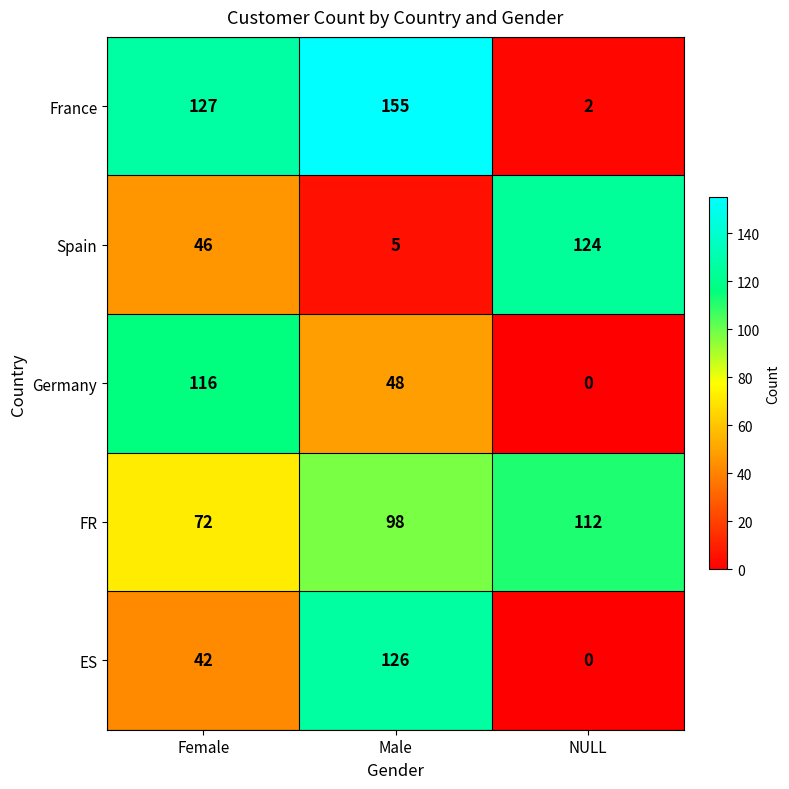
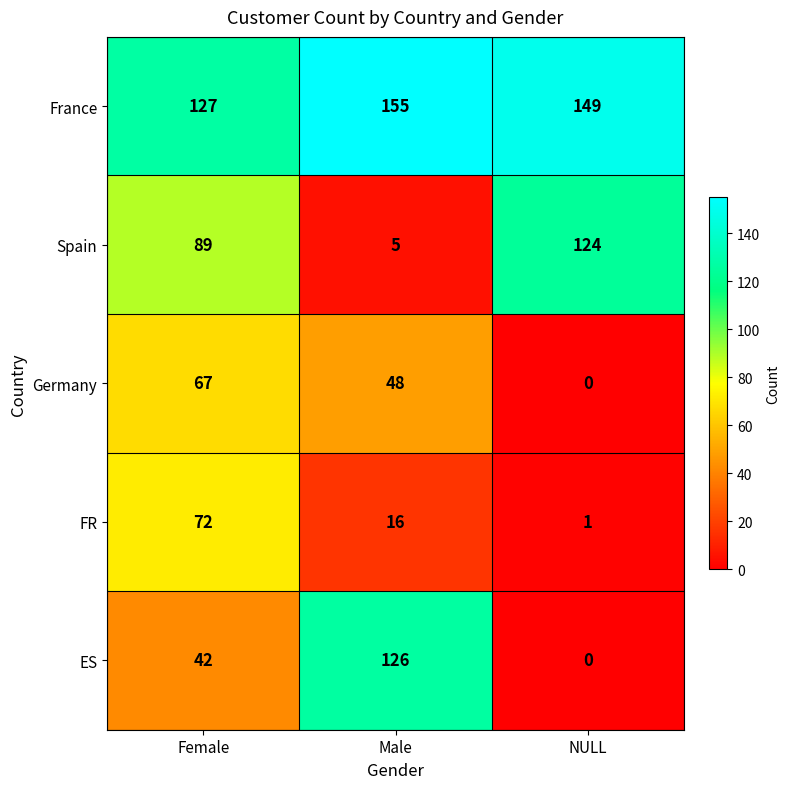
France, NULL: 2 -> 149
Spain, Female: 46 -> 89
Germany, Female: 116 -> 67
FR, Male: 98 -> 16
FR, NULL: 112 -> 1
